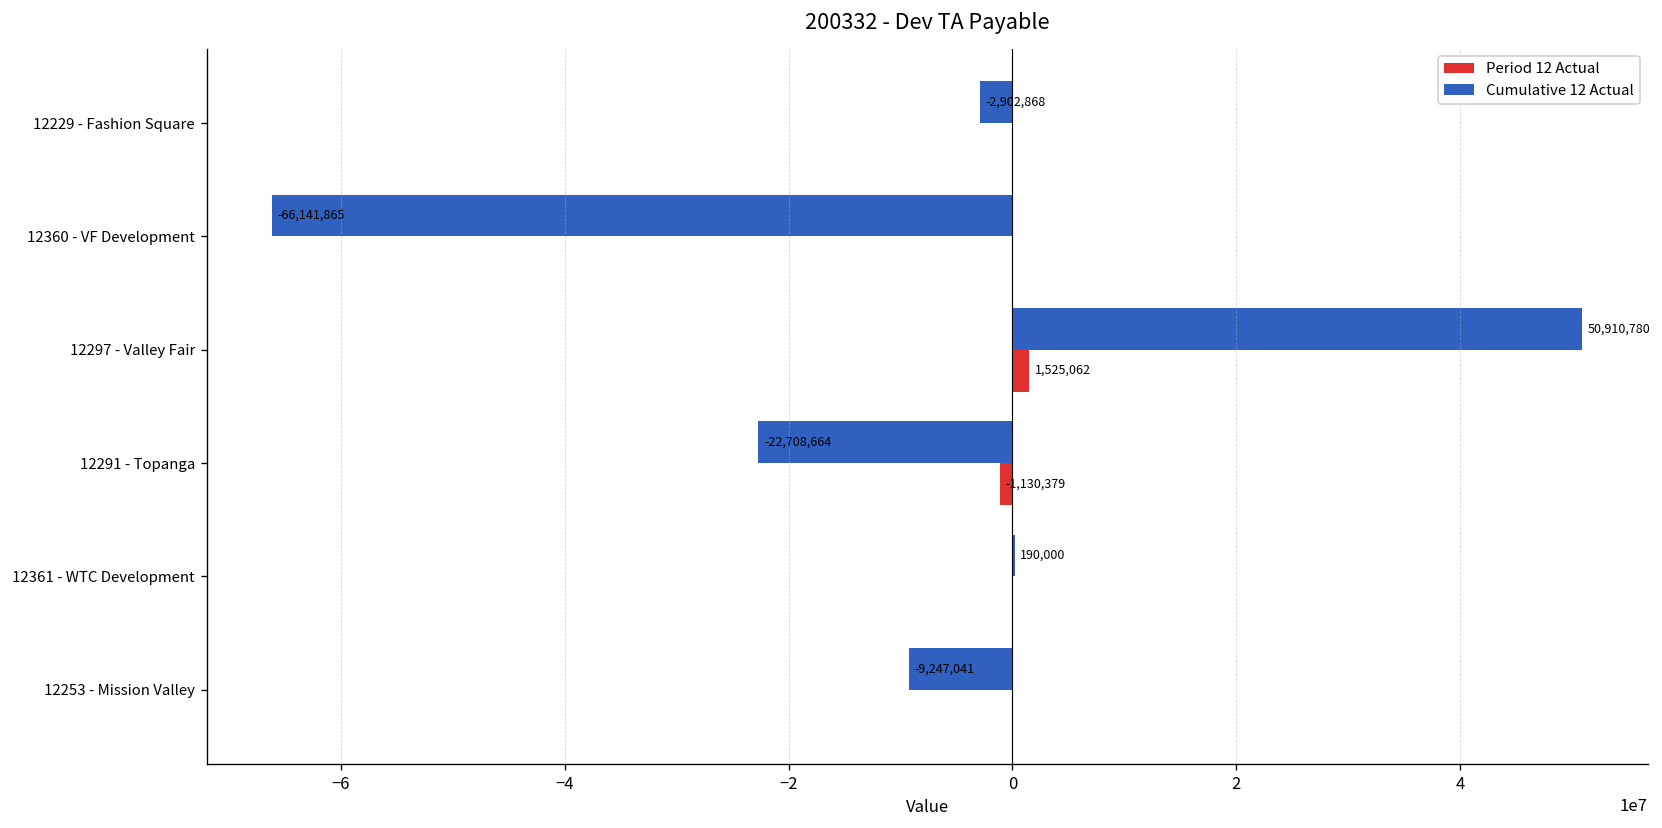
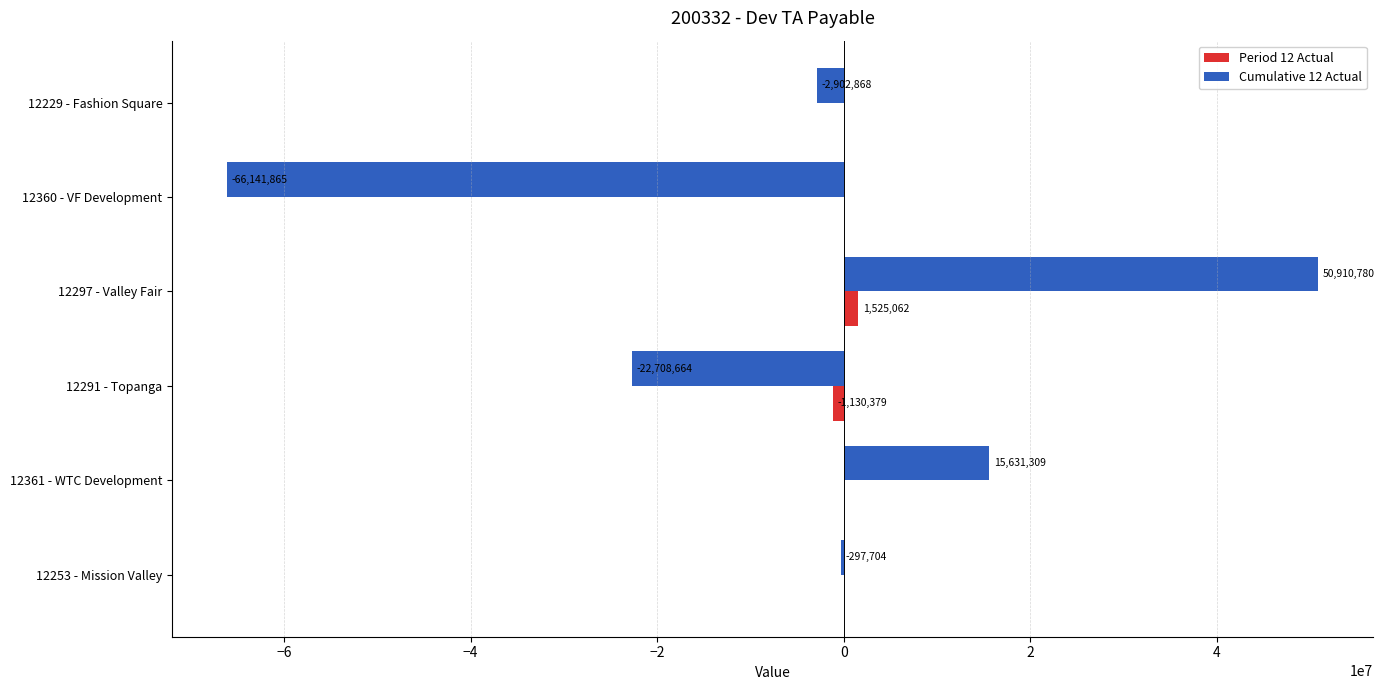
Cumulative 12 Actual, 12361 - WTC Development: 190,000 -> 15,631,309
Cumulative 12 Actual, 12253 - Mission Valley: -9,247,041 -> -297,704
